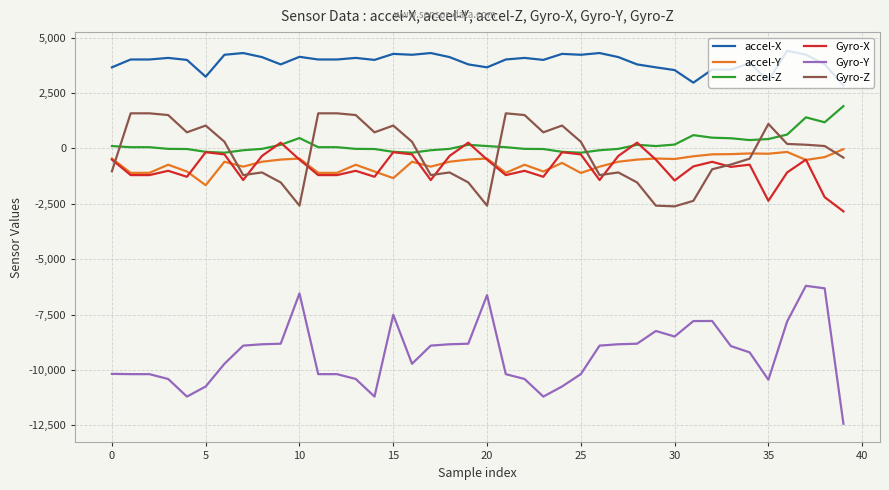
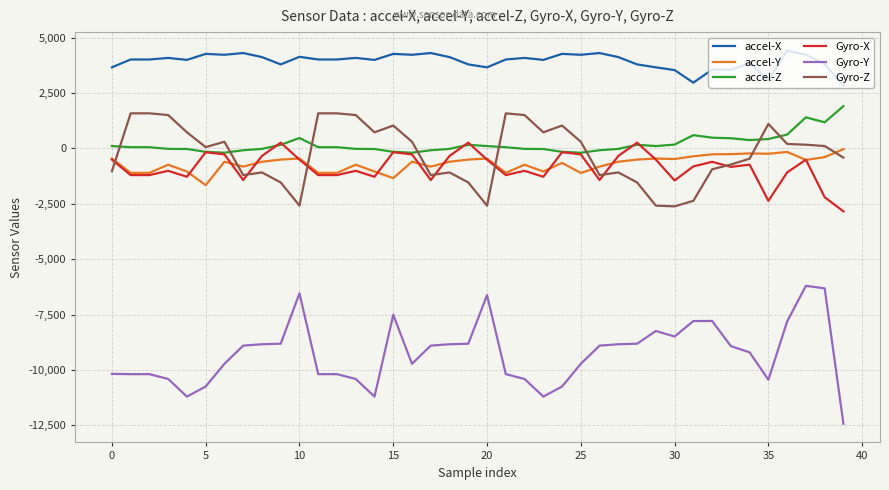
accel-X, 5: 3,200 -> 4,300
Gyro-Z, 5: 1,000 -> 100
Gyro-Y, 25: -10,200 -> -9,700
